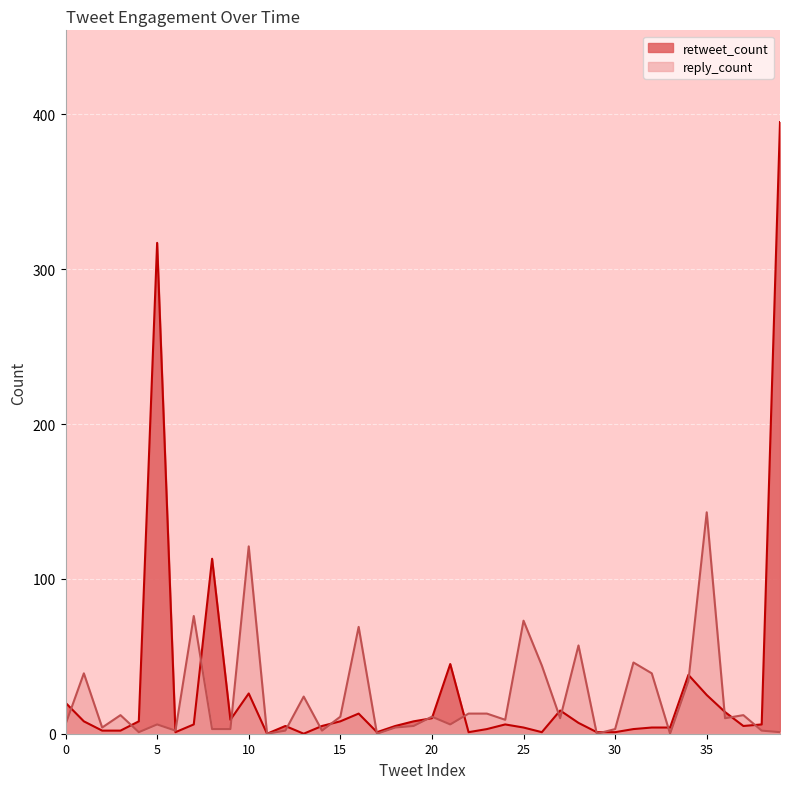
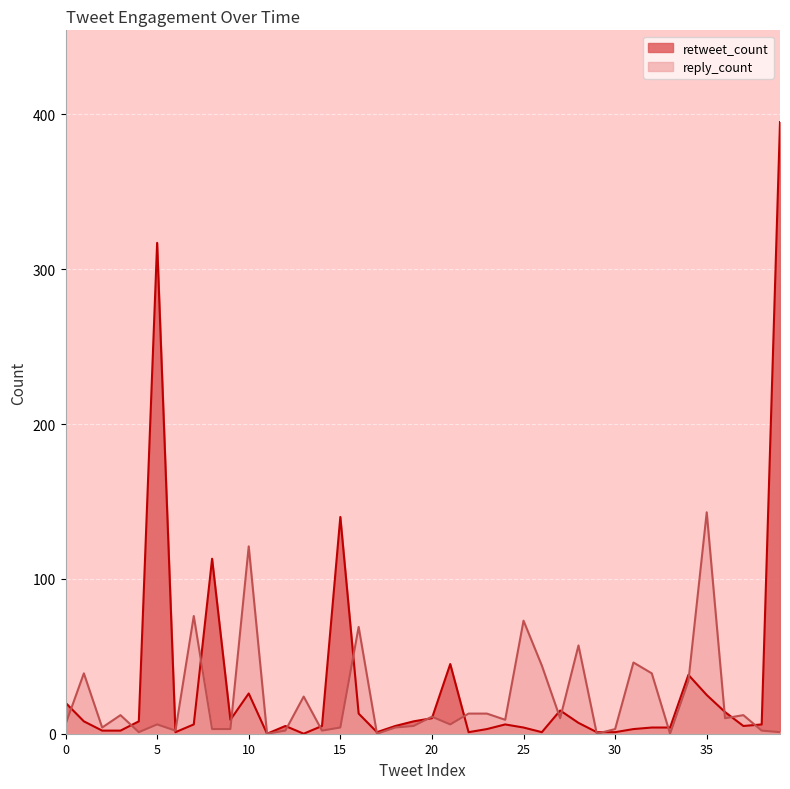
retweet_count, 15: 8 -> 140
reply_count, 15: 11 -> 4
